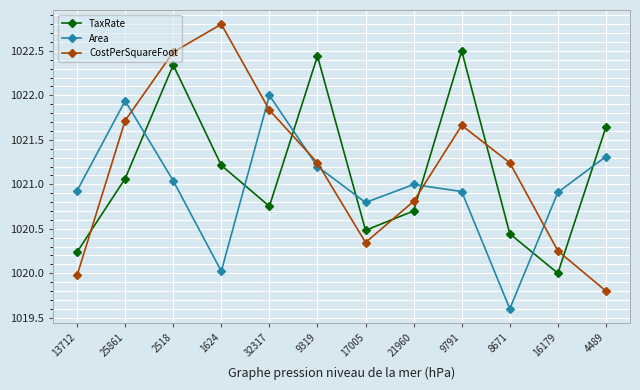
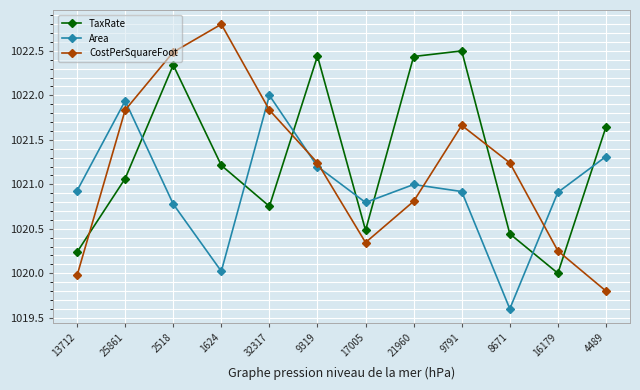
CostPerSquareFoot, 25861: 1021.7 -> 1021.8
Area, 2518: 1021.0 -> 1020.8
TaxRate, 21960: 1020.7 -> 1022.4
